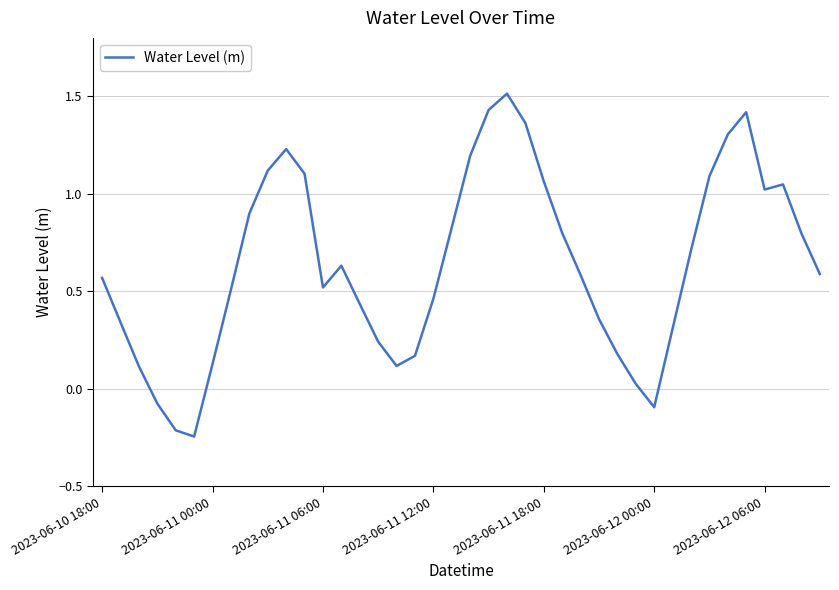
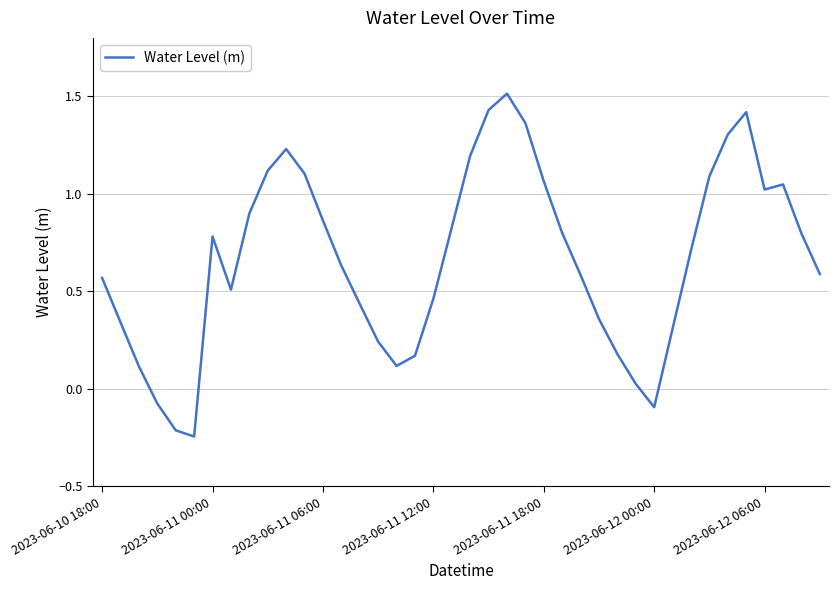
2023-06-11 00:00: 0.13 -> 0.78
2023-06-11 06:00: 0.52 -> 0.86
